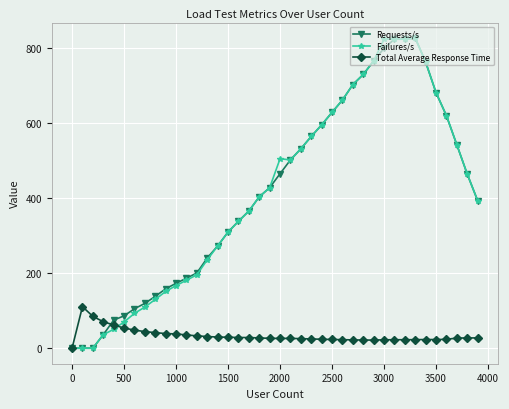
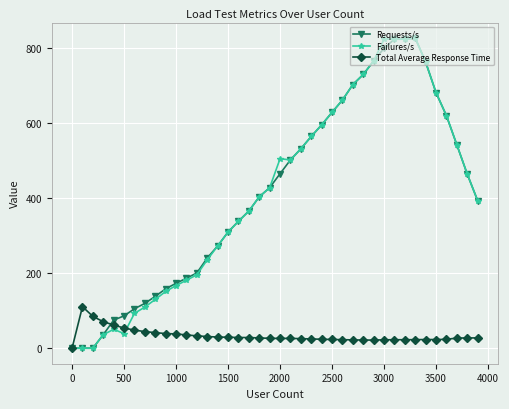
Failures/s, 500: 70 -> 40
